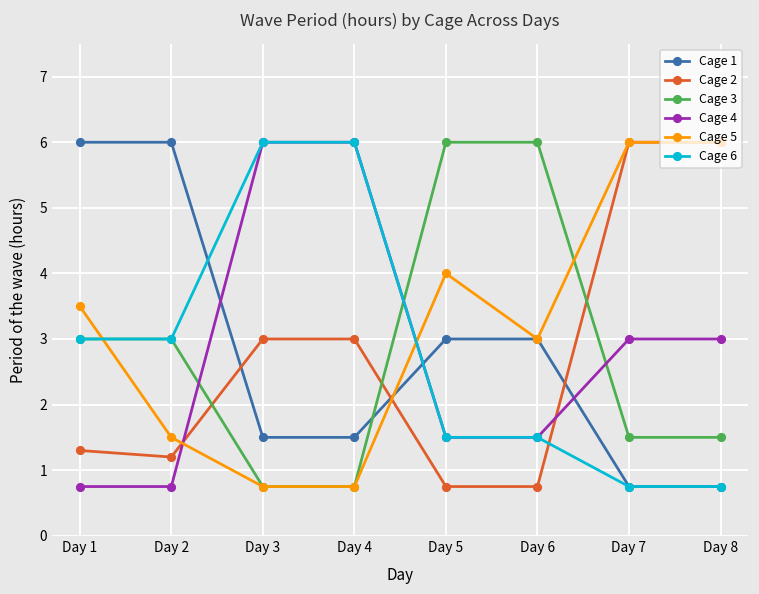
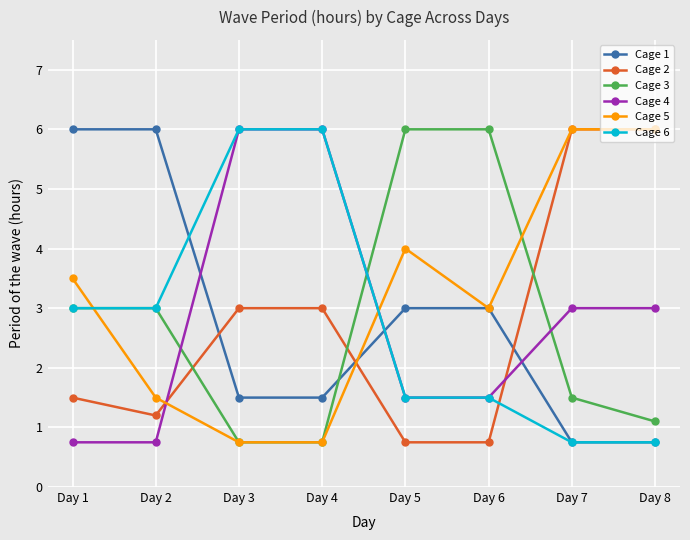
Cage 2, Day 1: 1.3 -> 1.5
Cage 3, Day 8: 1.5 -> 1.1
